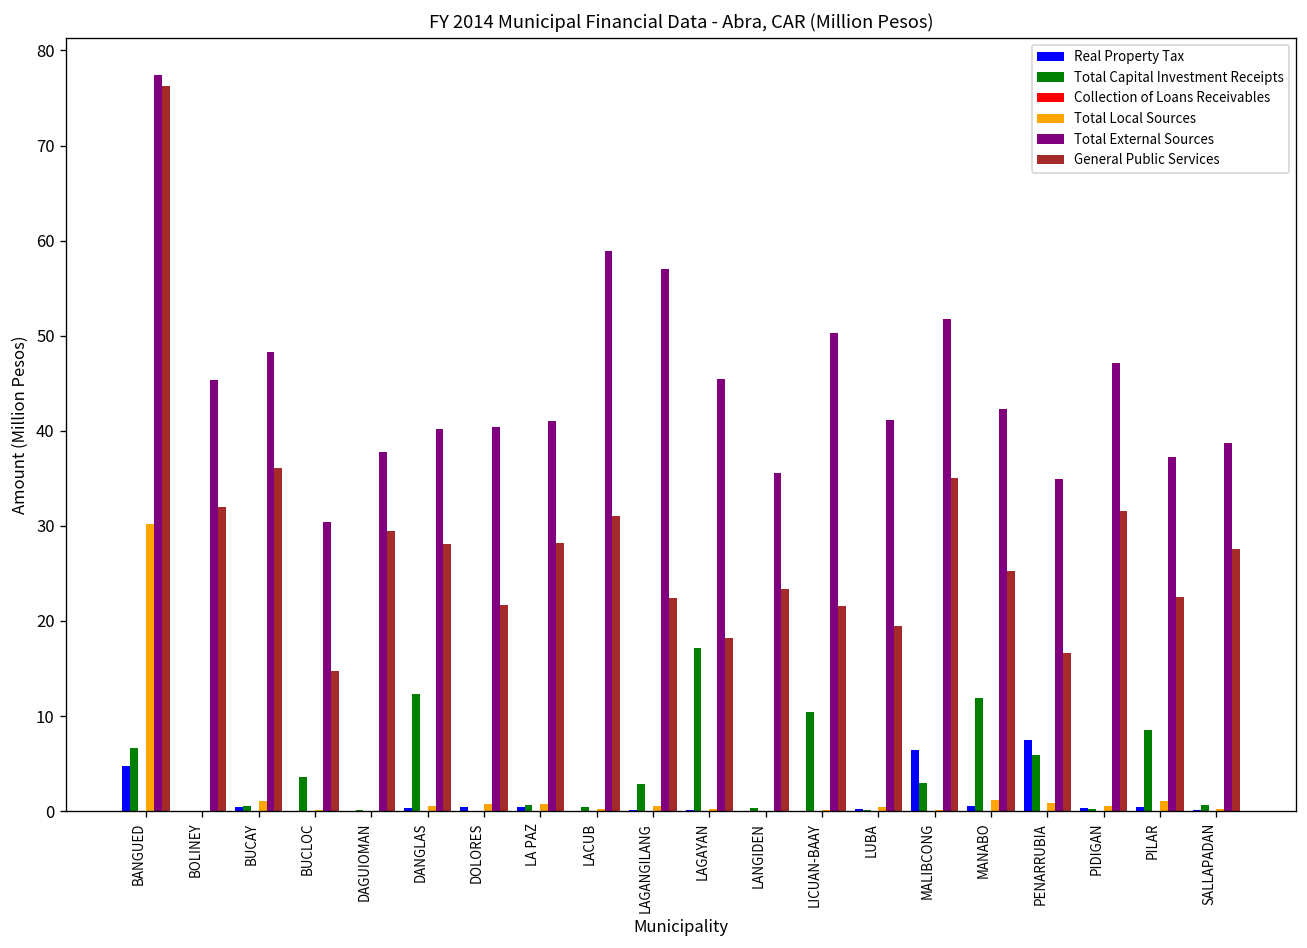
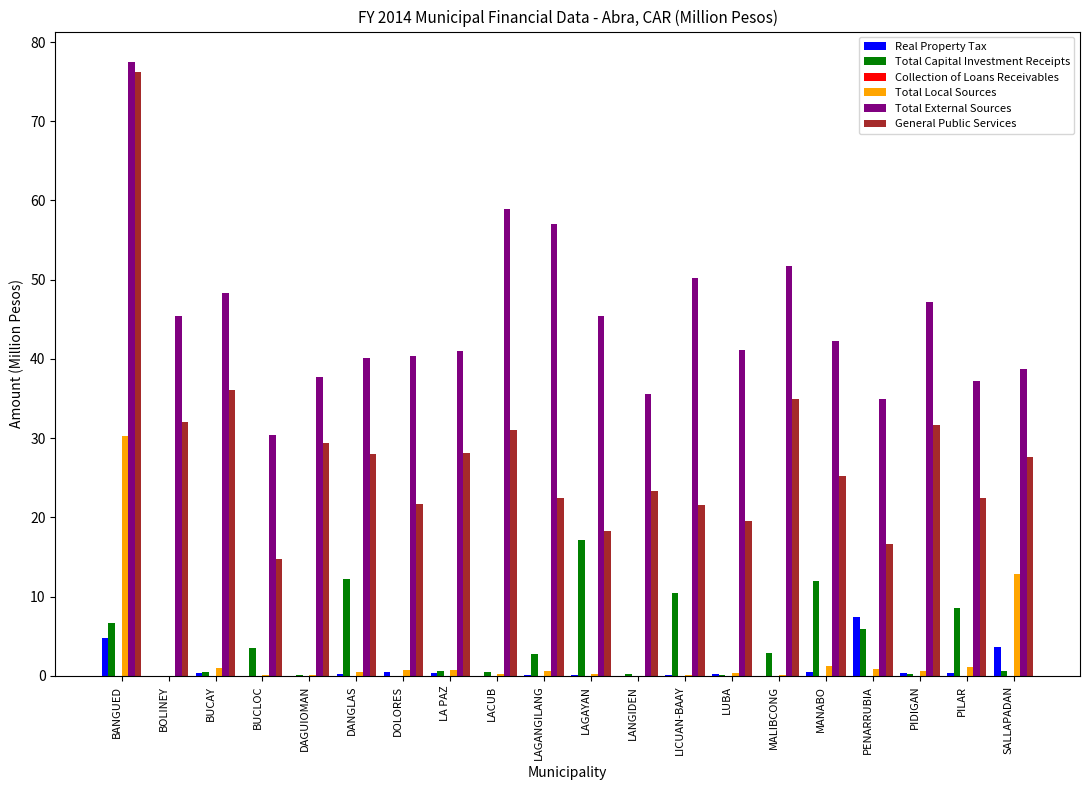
Real Property Tax, MALIBCONG: 6 -> 0
Real Property Tax, SALLAPADAN: 0 -> 4
Total Local Sources, SALLAPADAN: 0 -> 13
